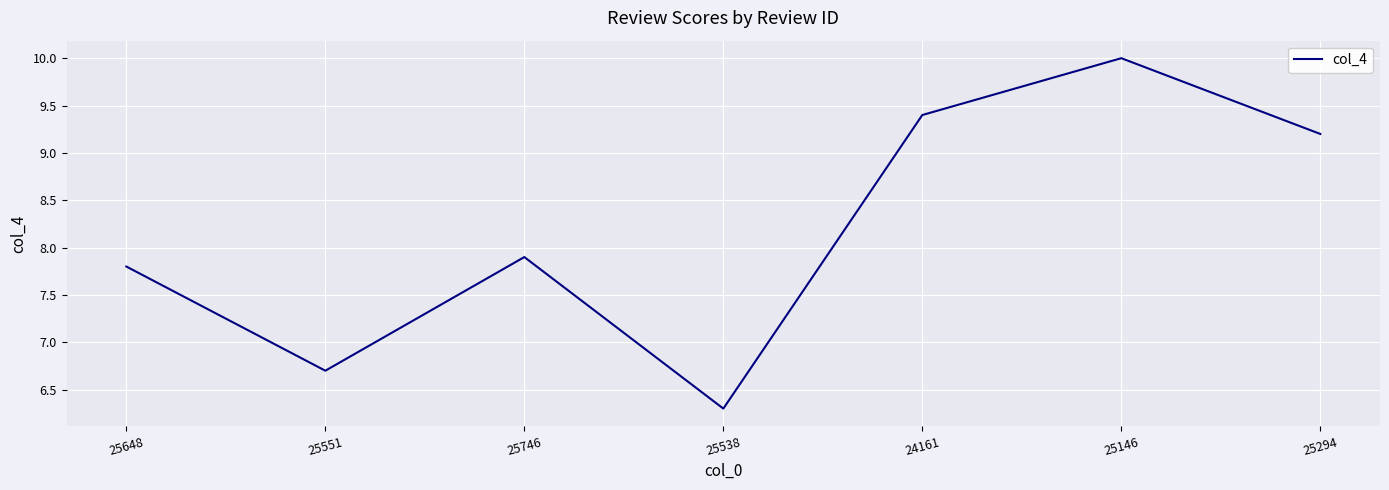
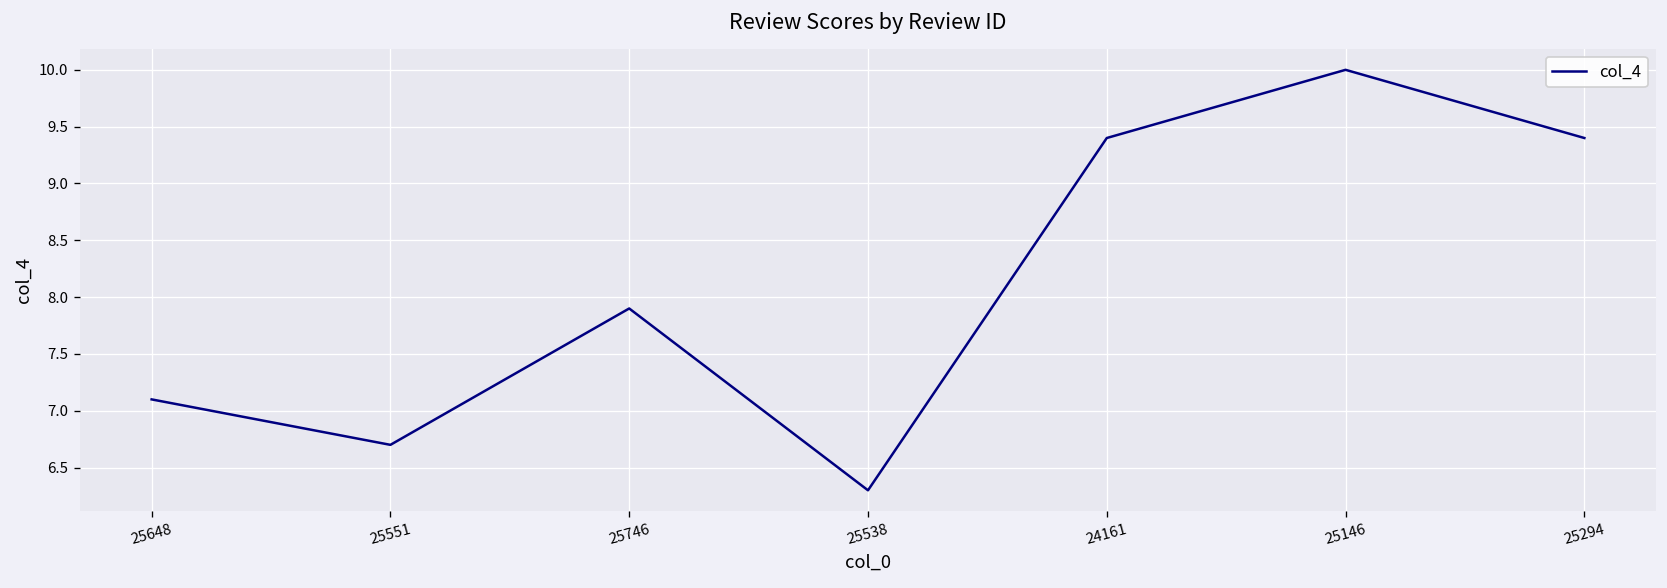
25648: 7.8 -> 7.1
25294: 9.2 -> 9.4
